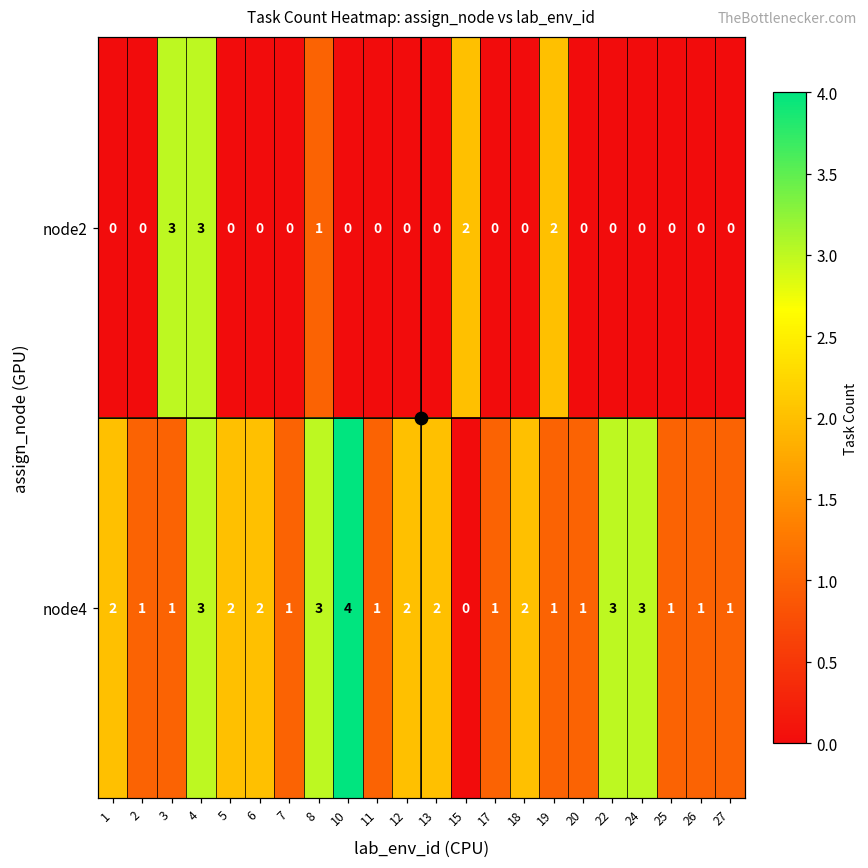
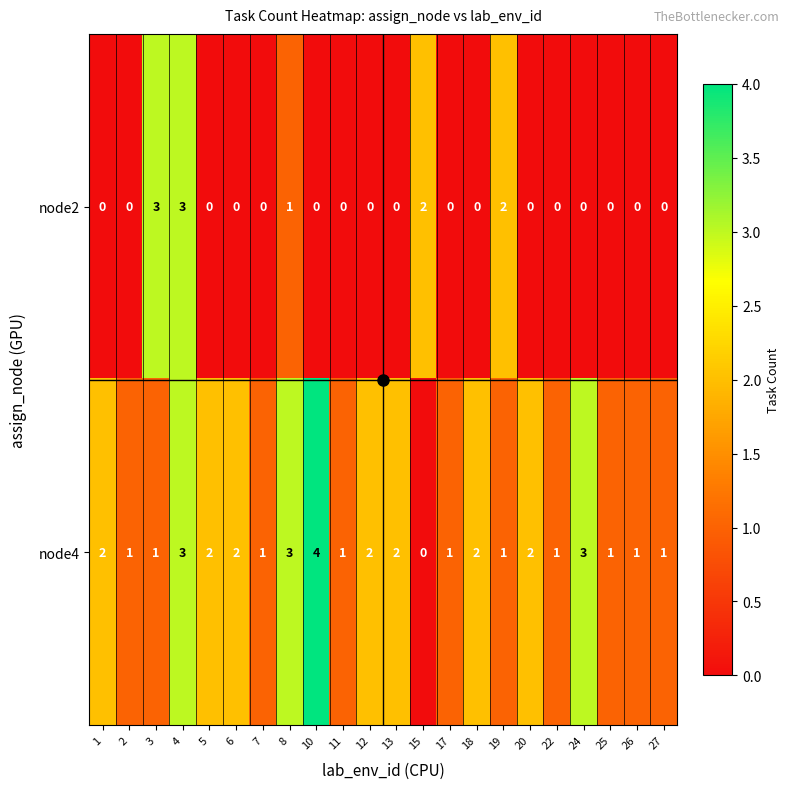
node4, 20: 1 -> 2
node4, 22: 3 -> 1
